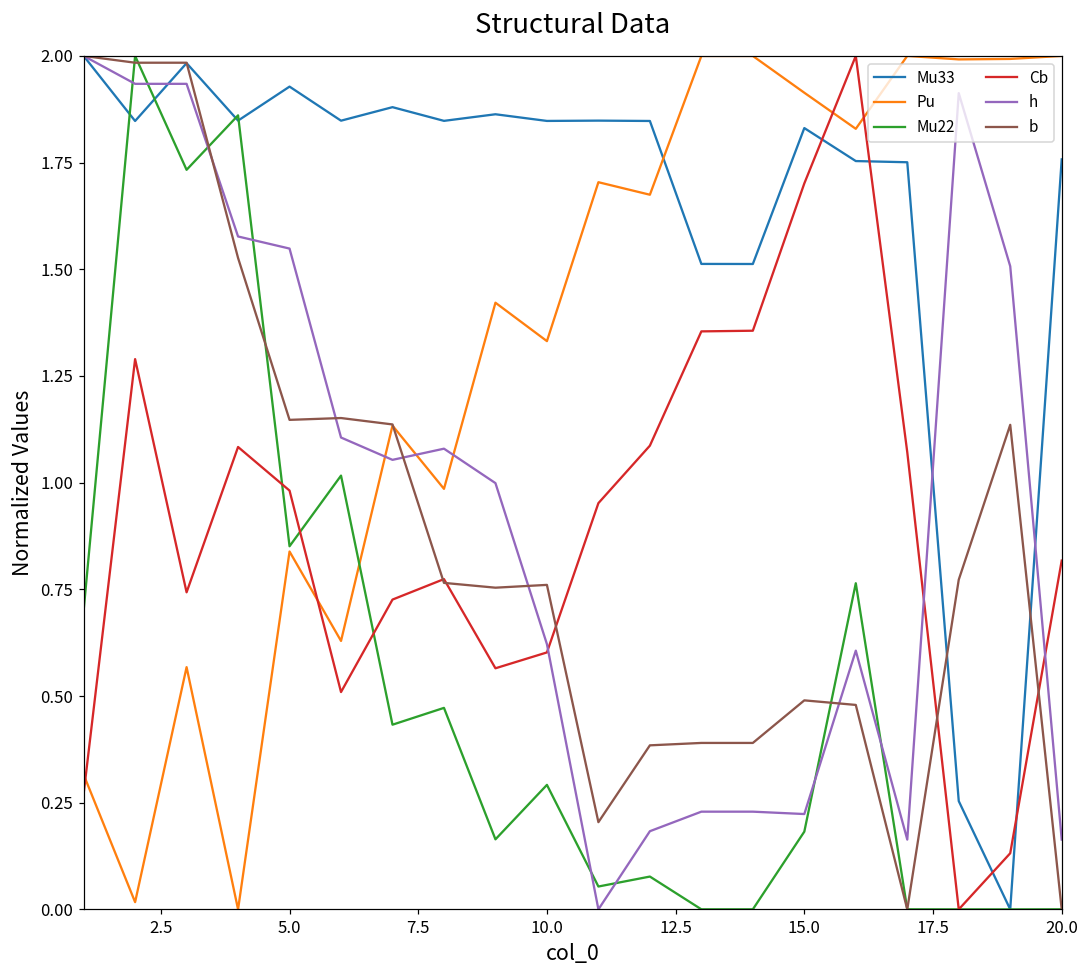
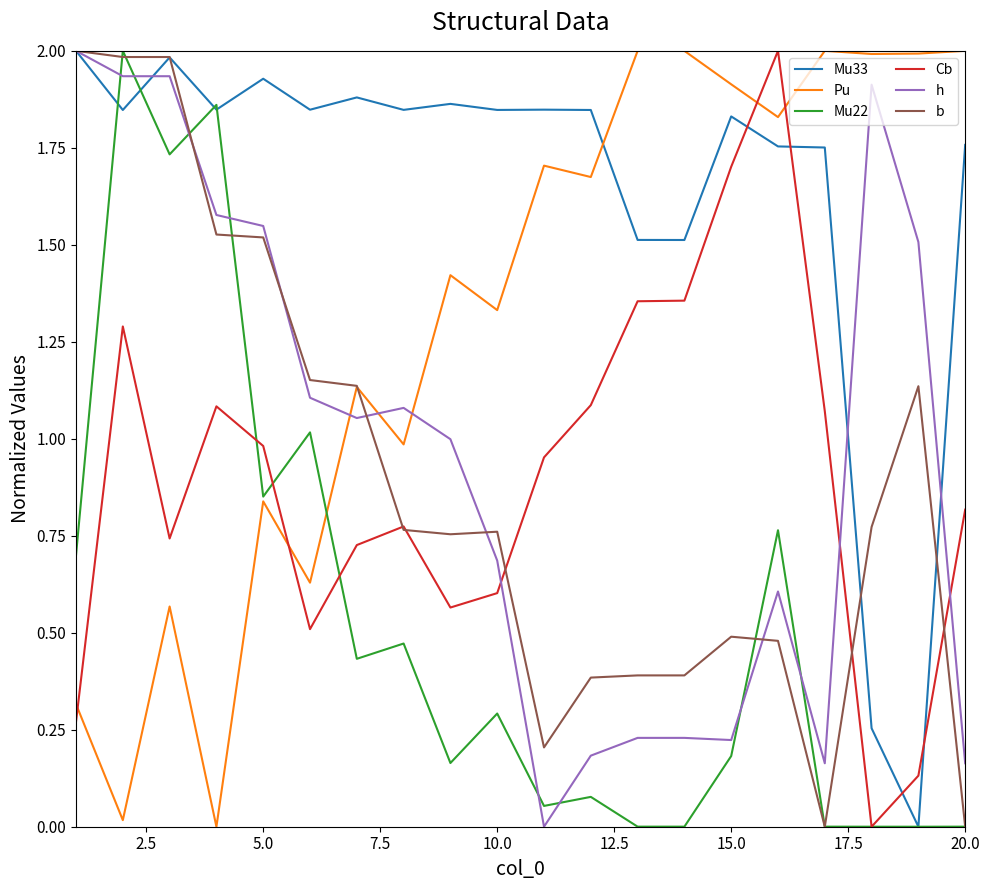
b, 5.0: 1.15 -> 1.52
h, 10.0: 0.62 -> 0.69
